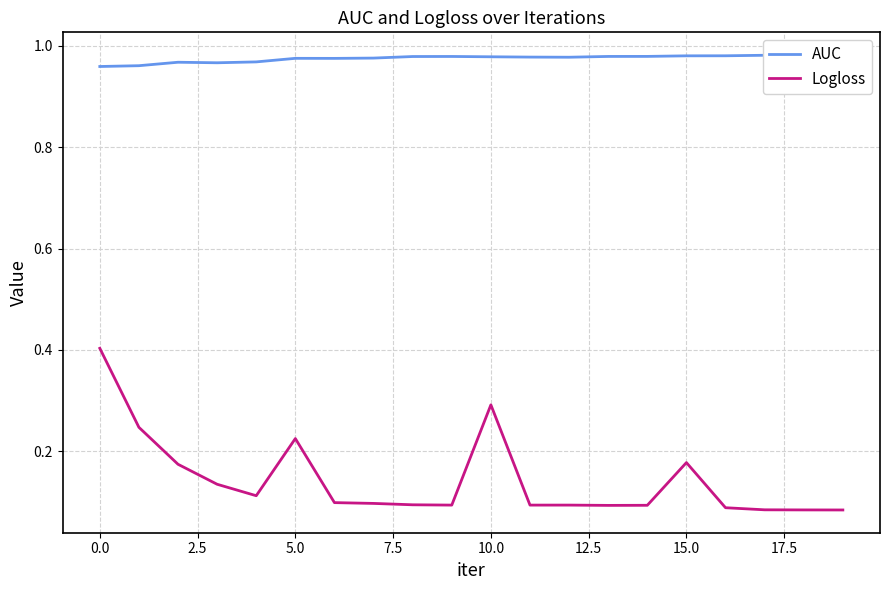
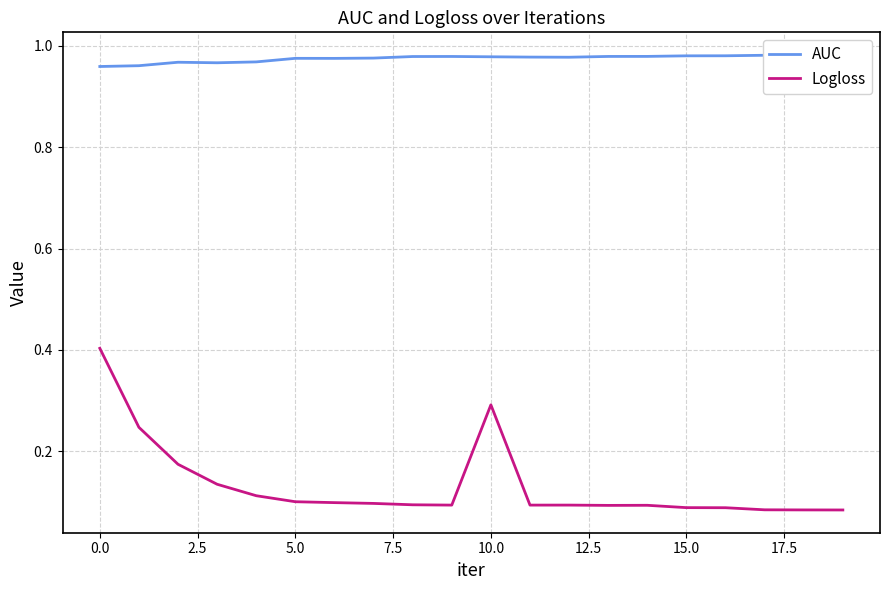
Logloss, 5.0: 0.22 -> 0.10
Logloss, 15.0: 0.18 -> 0.09
